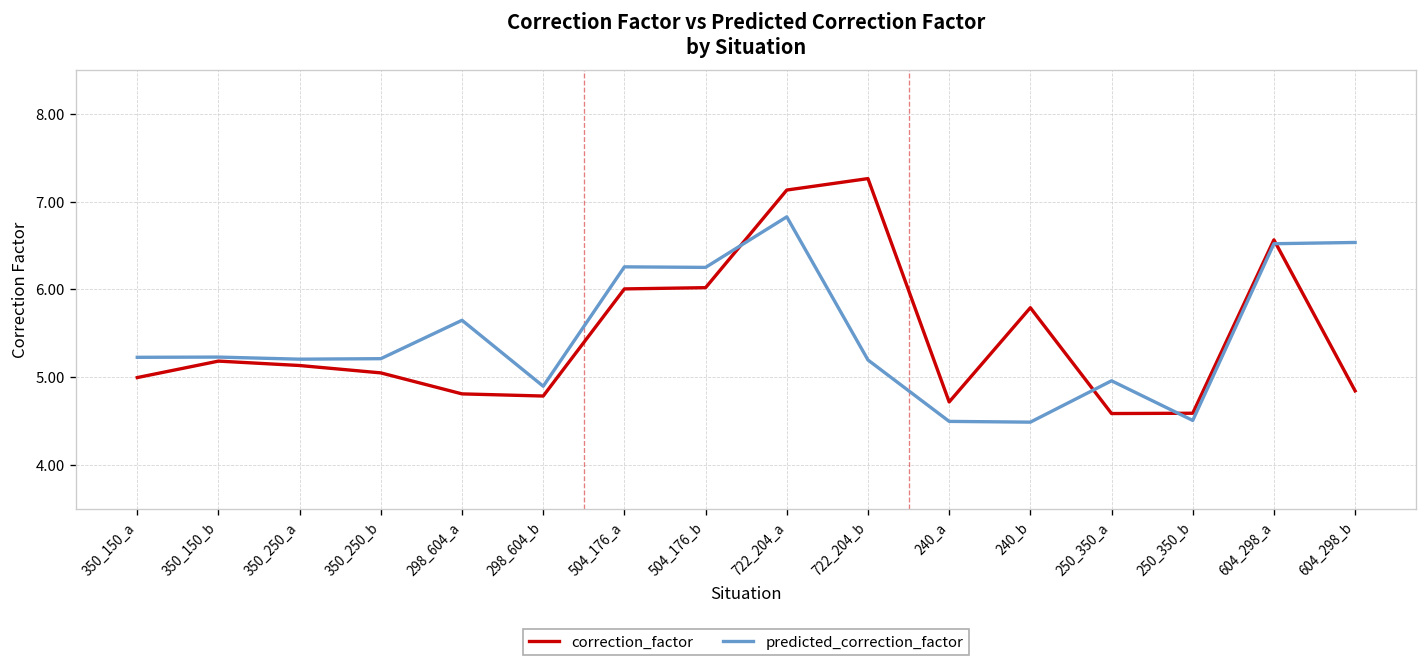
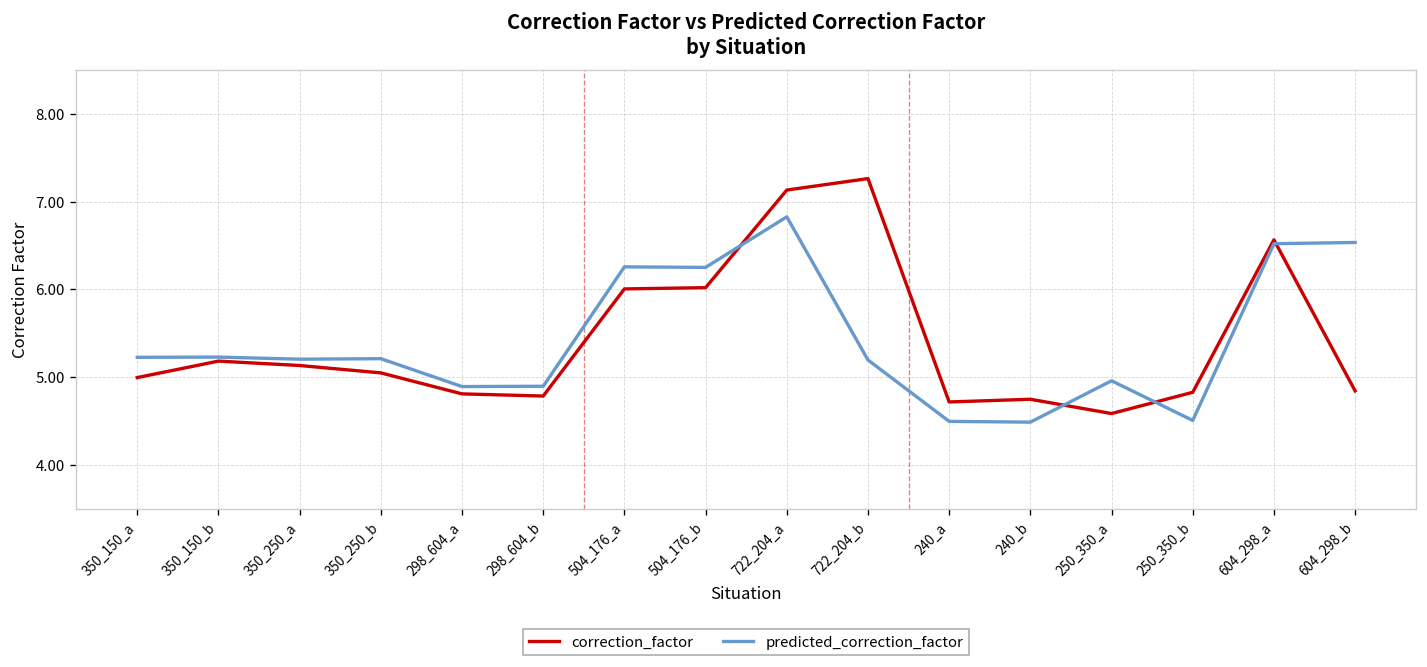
predicted_correction_factor, 298_604_a: 5.6 -> 4.9
correction_factor, 240_b: 5.8 -> 4.7
correction_factor, 250_350_b: 4.6 -> 4.8
